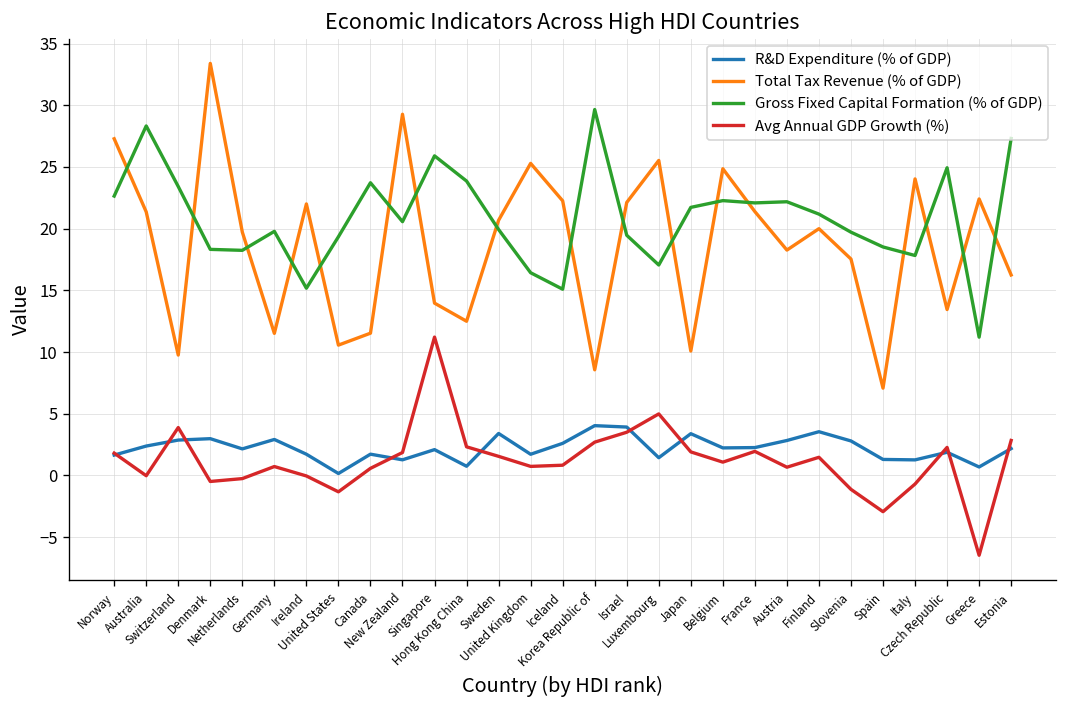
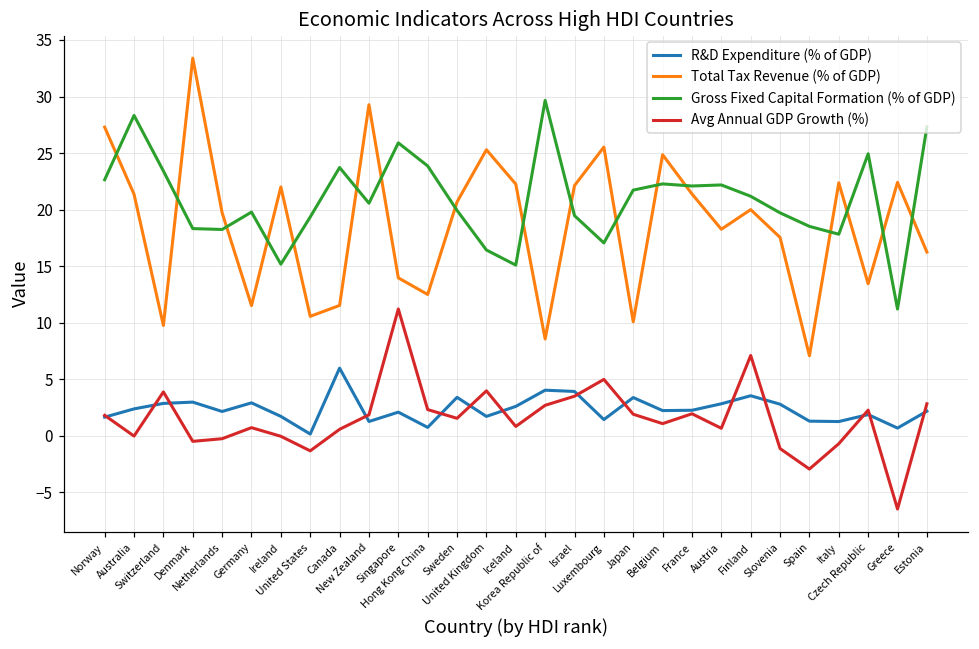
R&D Expenditure (% of GDP), Canada: 1.7 -> 6.0
Avg Annual GDP Growth (%), United Kingdom: 0.7 -> 4.0
Avg Annual GDP Growth (%), Finland: 1.5 -> 7.1
Total Tax Revenue (% of GDP), Italy: 24.0 -> 22.4
